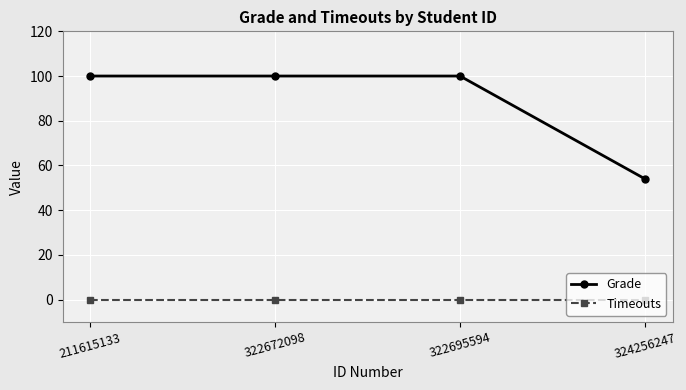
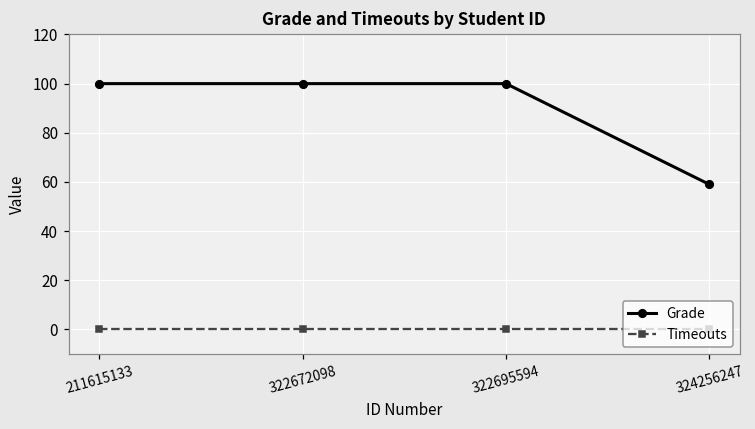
Grade, 324256247: 54 -> 59
